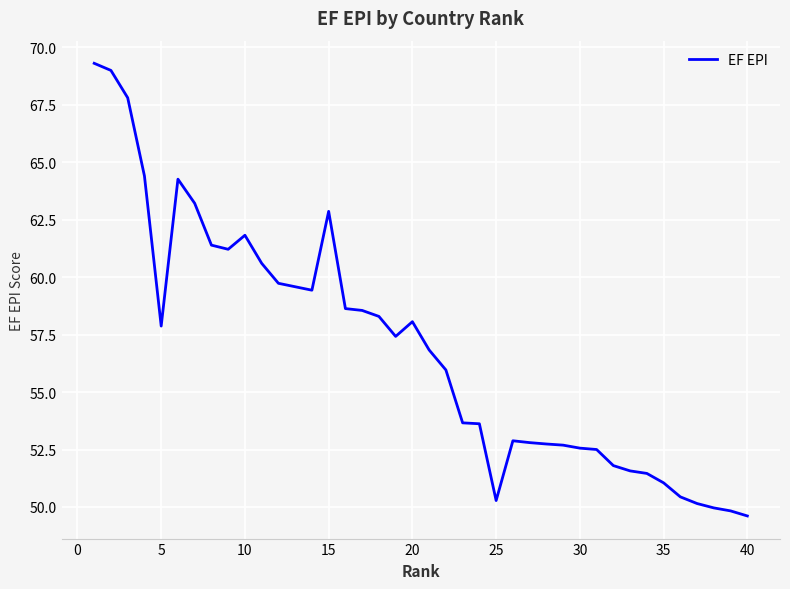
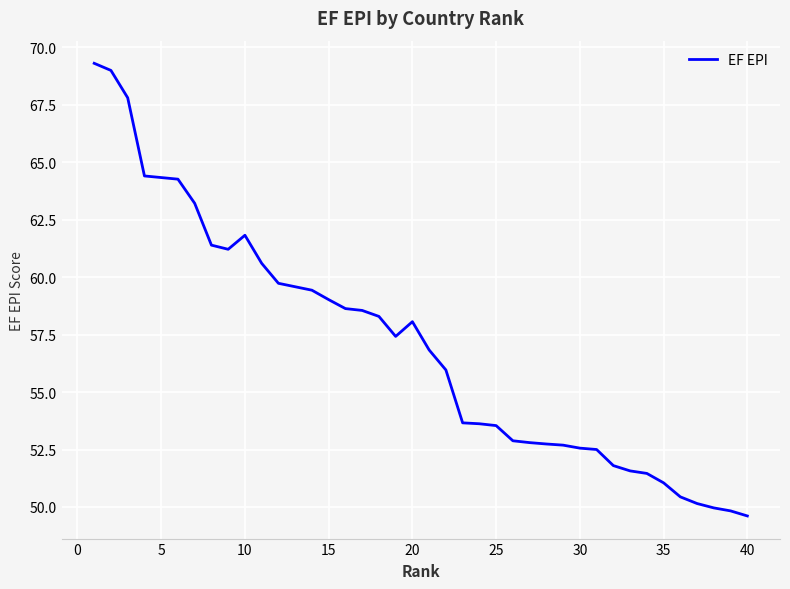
5: 57.9 -> 64.3
15: 62.9 -> 59.0
25: 50.3 -> 53.5
